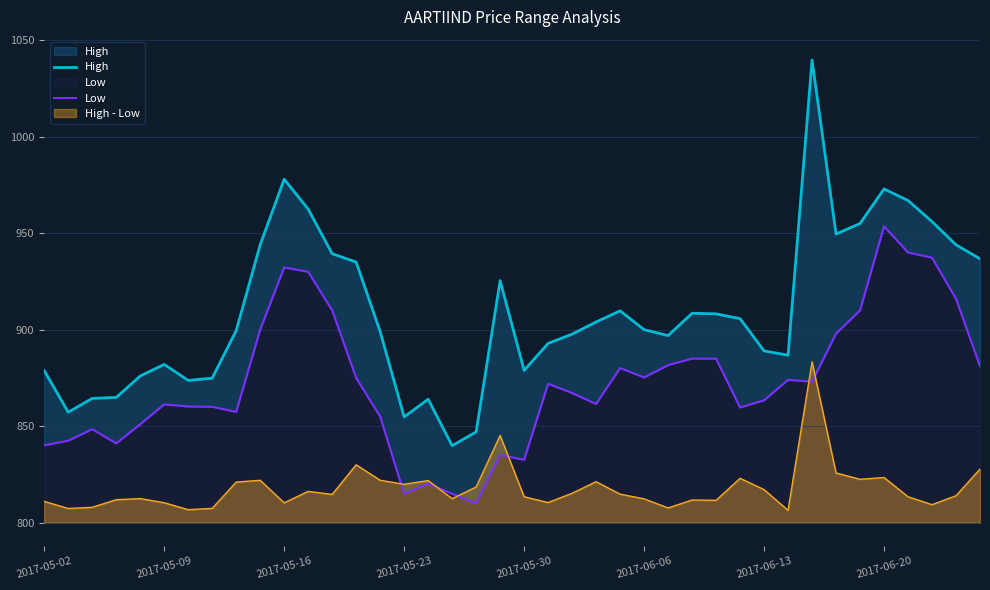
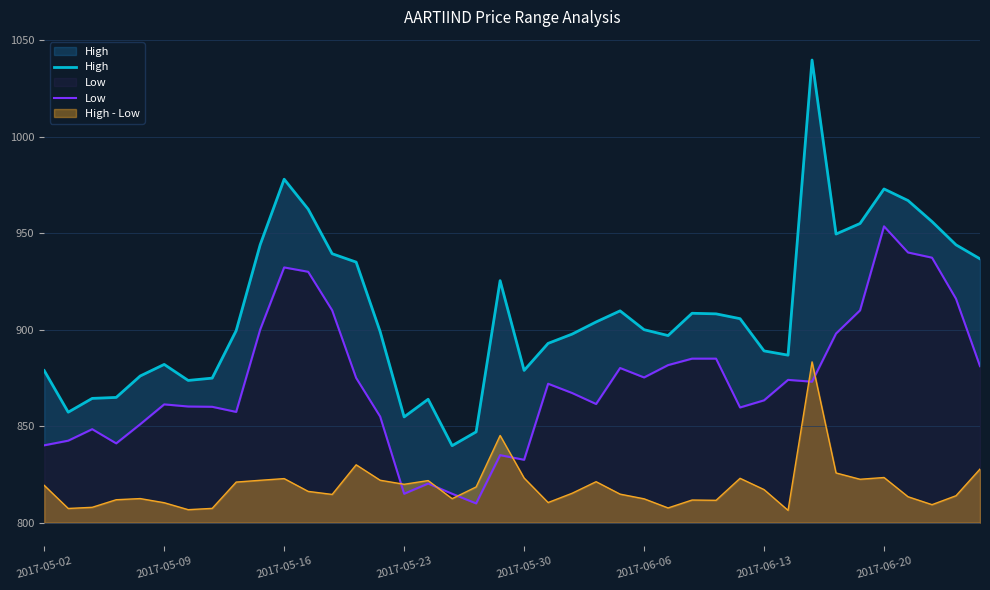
High - Low, 2017-05-02: 811 -> 819
High - Low, 2017-05-16: 810 -> 823
High - Low, 2017-05-30: 813 -> 823
